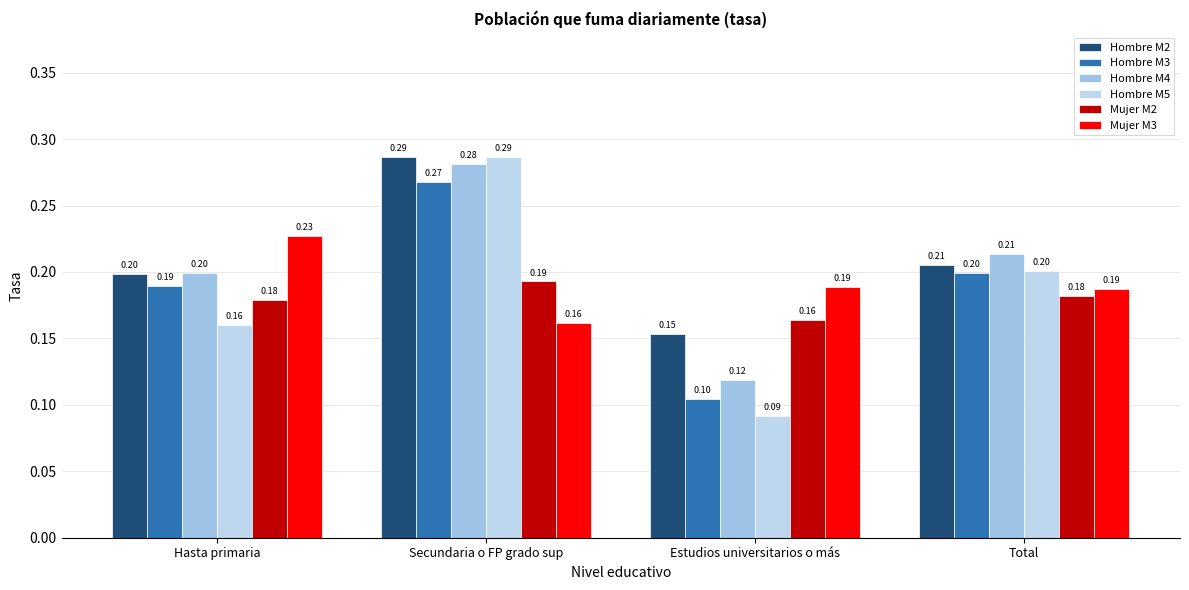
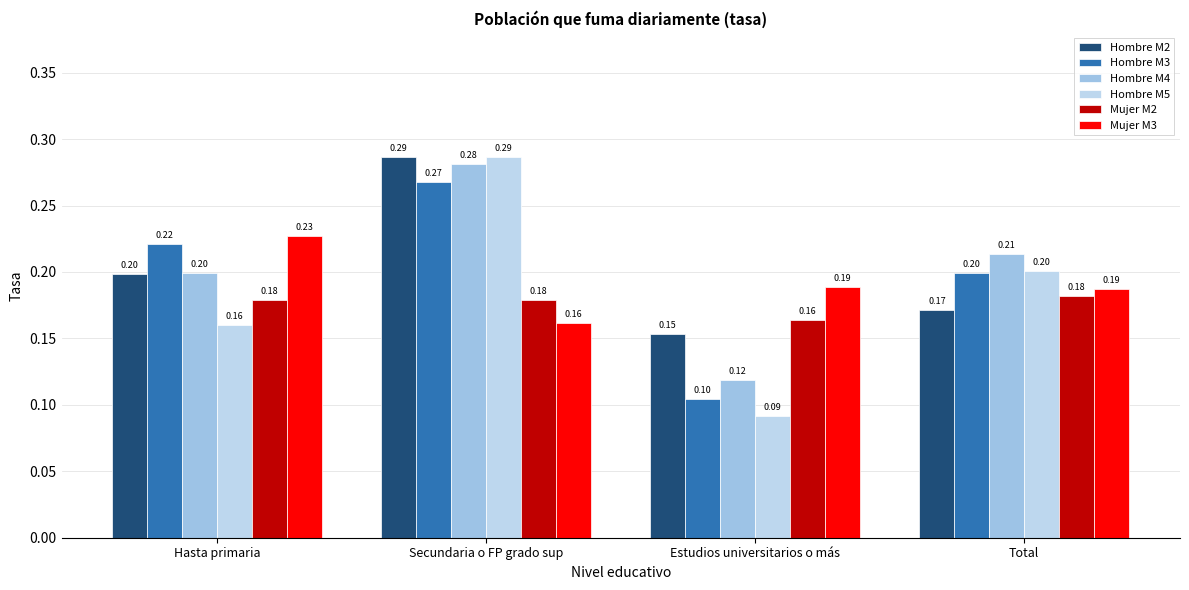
Hombre M3, Hasta primaria: 0.19 -> 0.22
Mujer M2, Secundaria o FP grado sup: 0.19 -> 0.18
Hombre M2, Total: 0.21 -> 0.17
